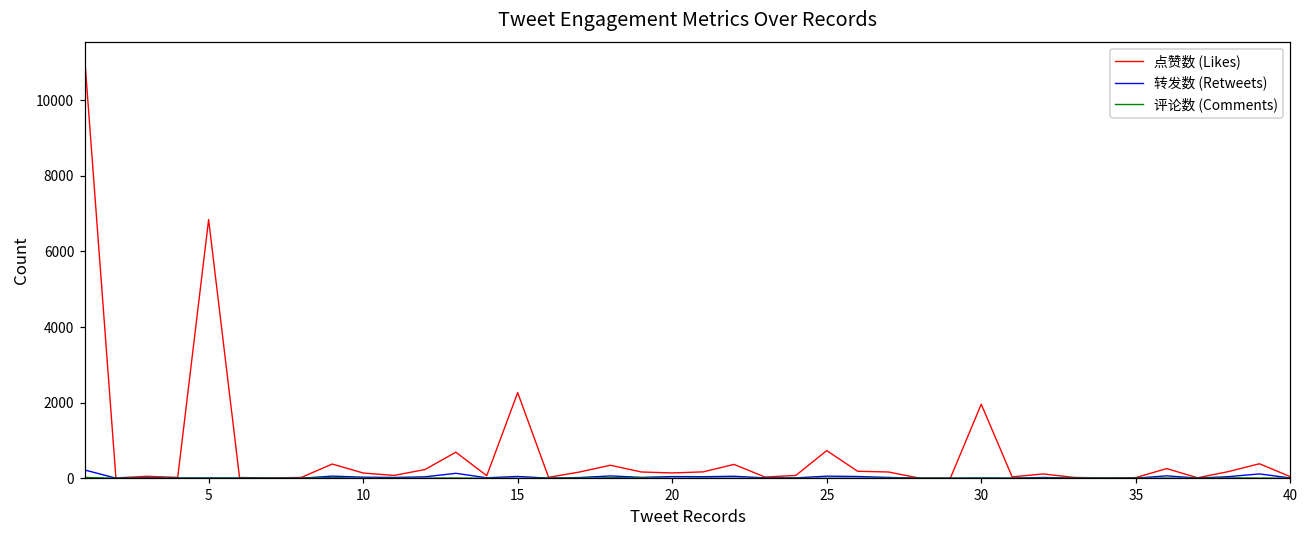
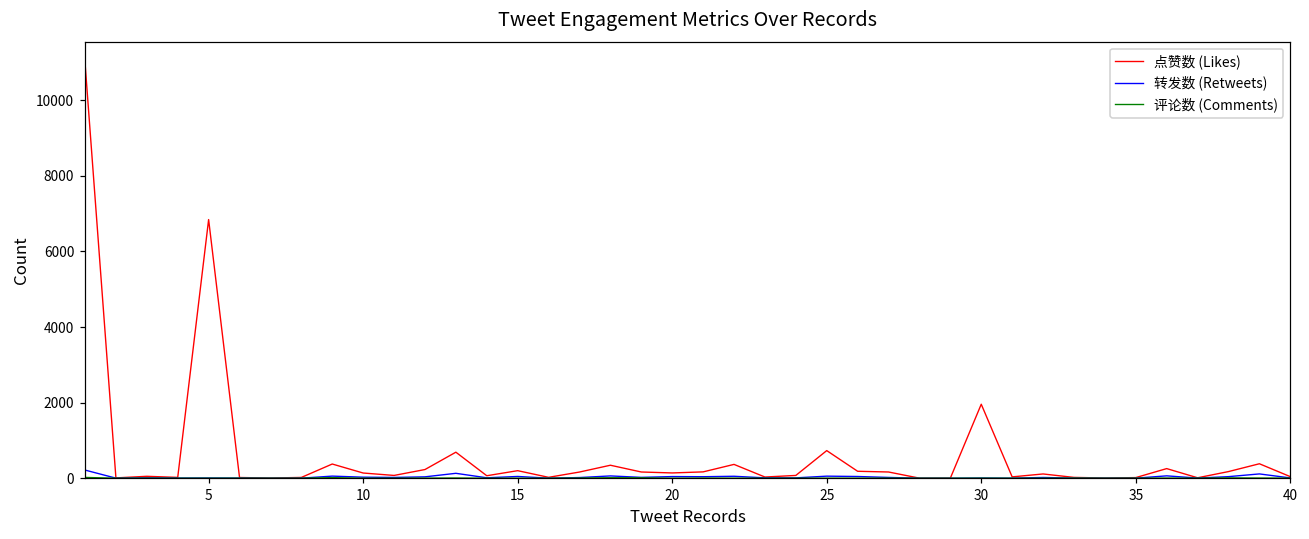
点赞数 (Likes), 15: 2300 -> 200
